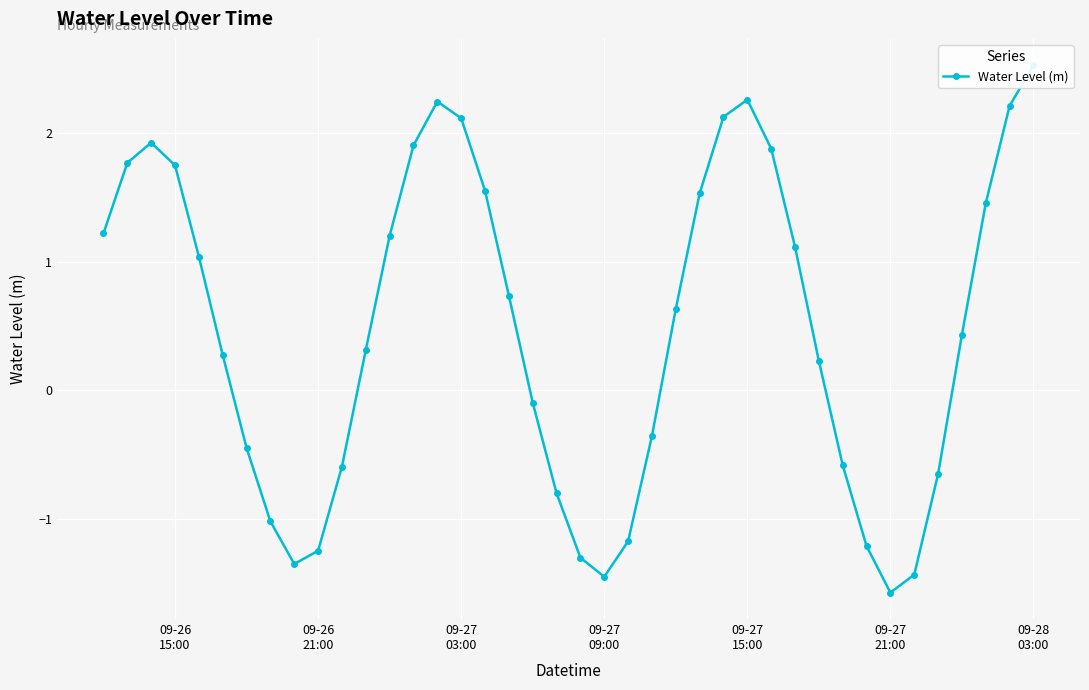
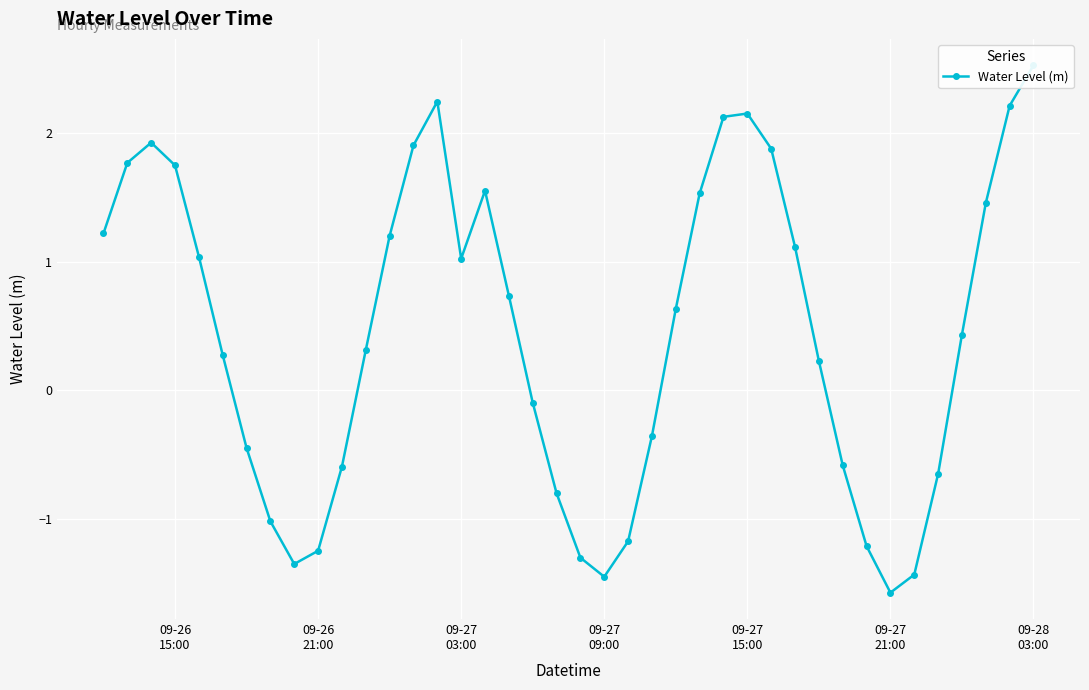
09-27 03:00: 2.11 -> 1.02
09-27 15:00: 2.26 -> 2.15
